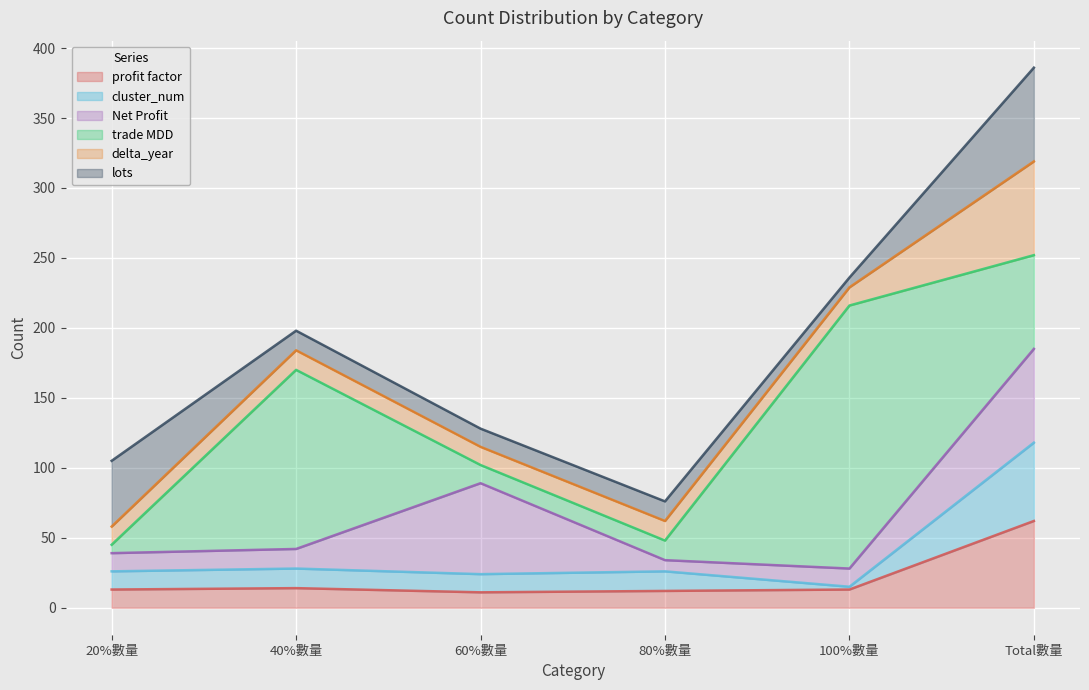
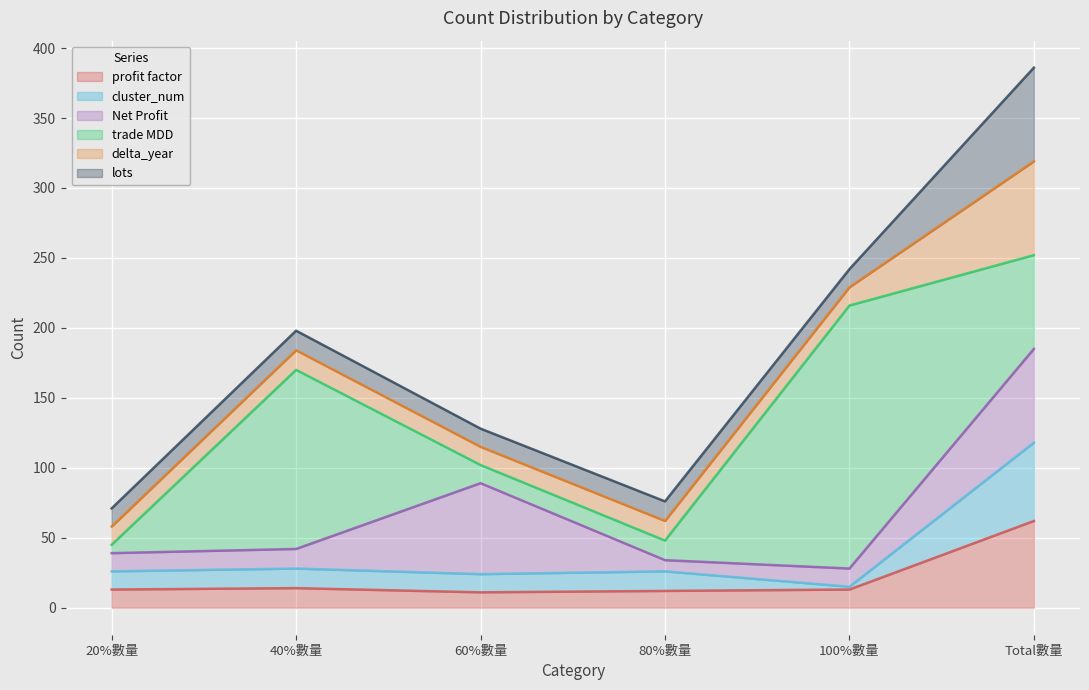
lots, 20%數量: 47 -> 13
lots, 100%數量: 7 -> 13
